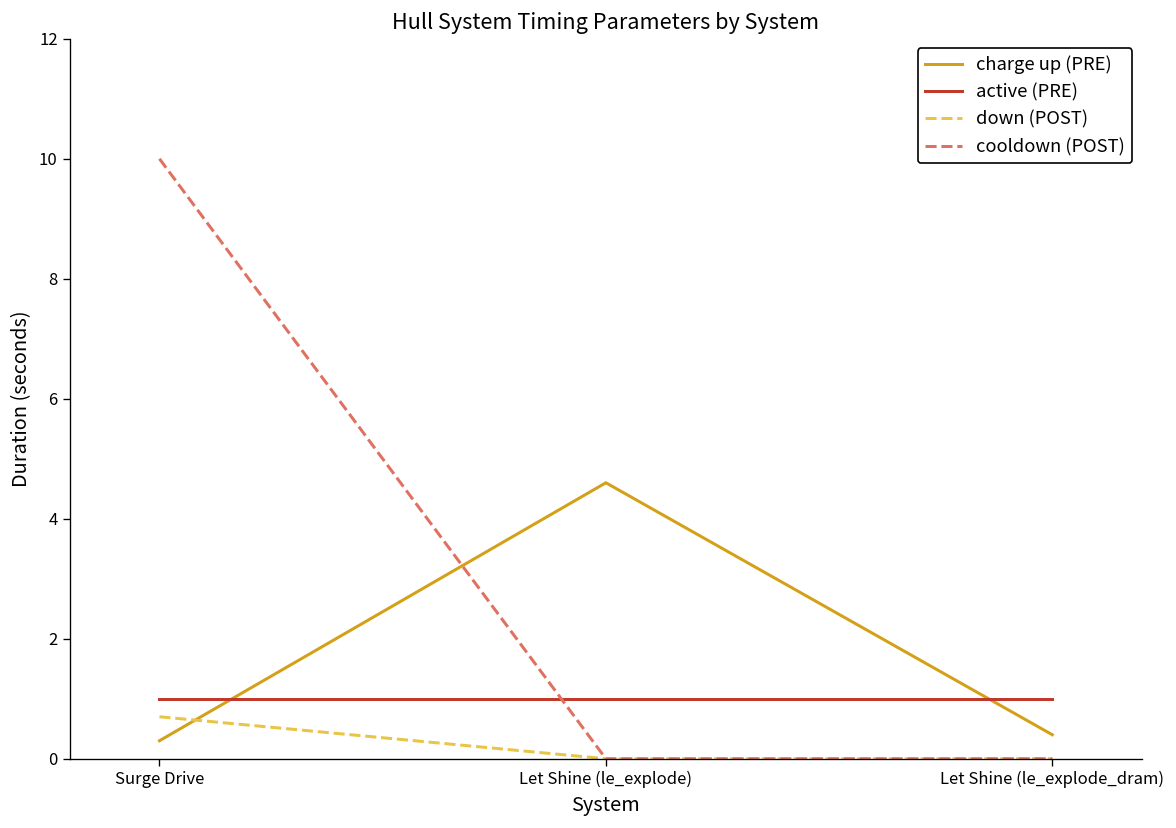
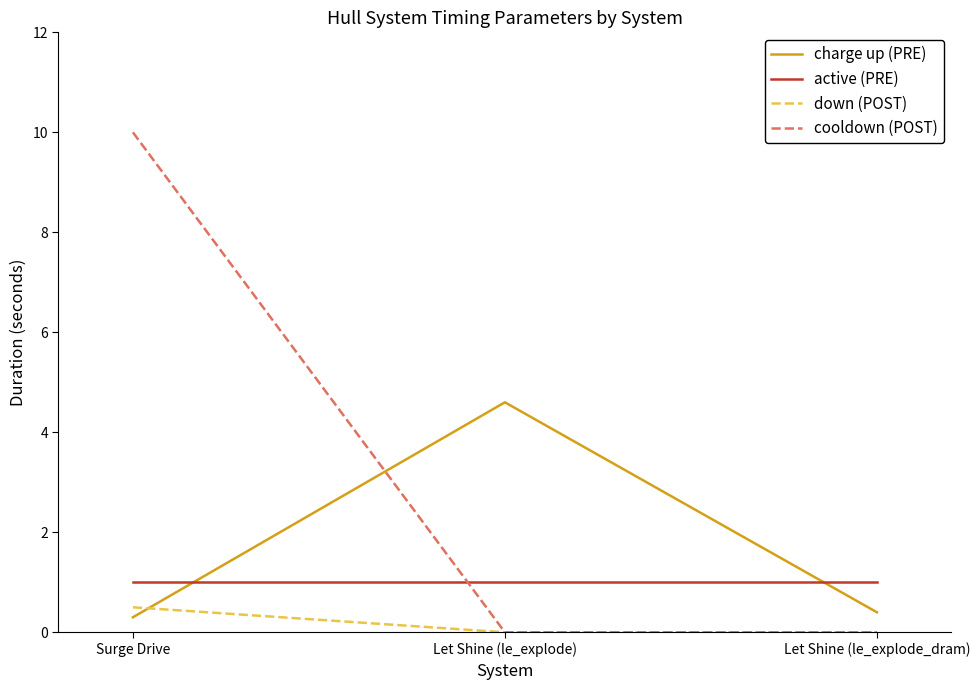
down (POST), Surge Drive: 0.7 -> 0.5
